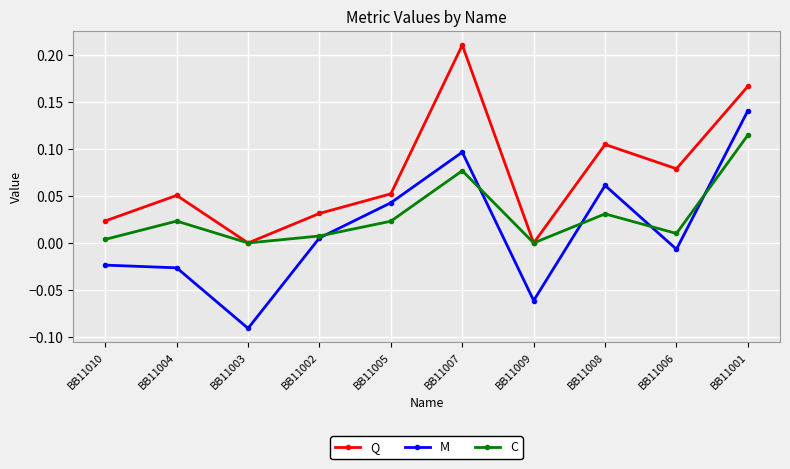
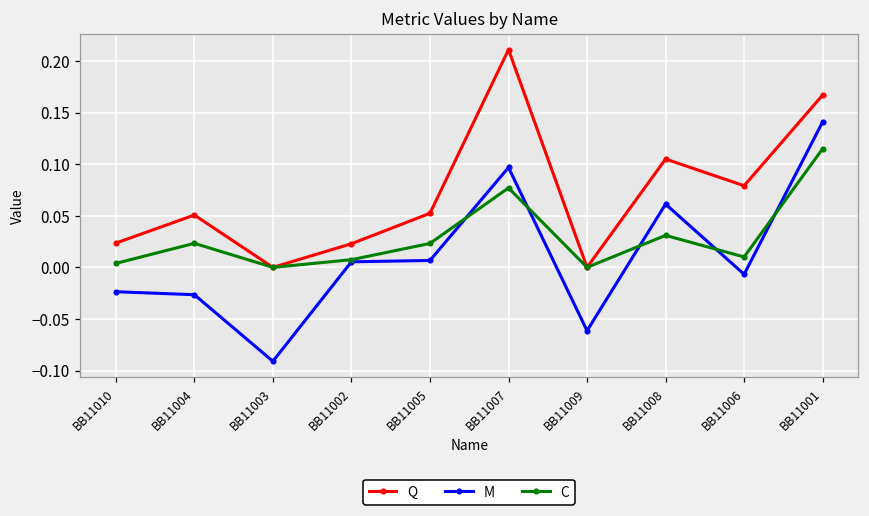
Q, BB11002: 0.03 -> 0.02
M, BB11005: 0.04 -> 0.01
